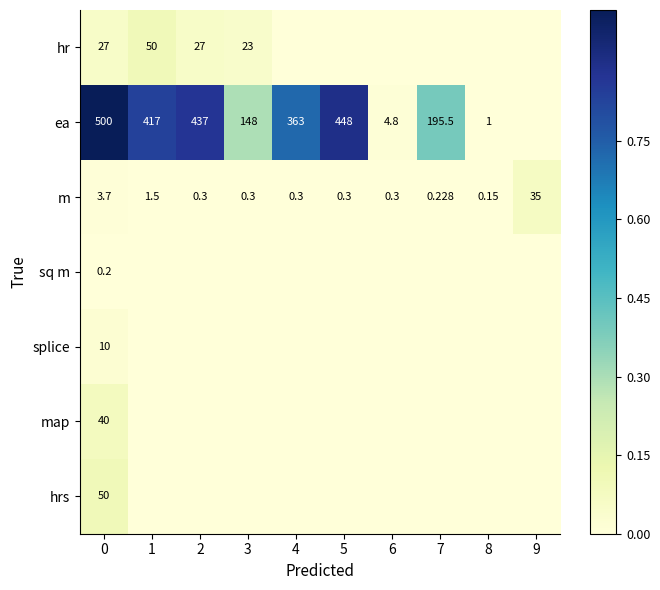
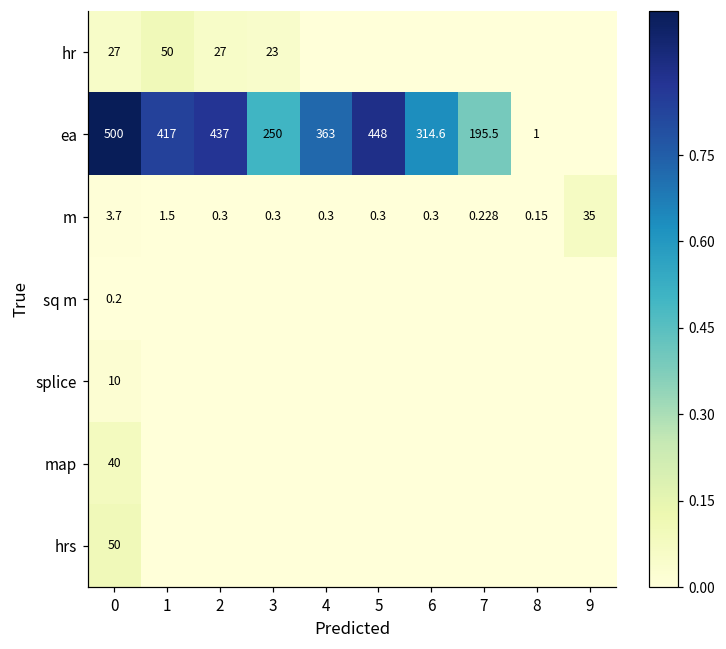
ea, 3: 148 -> 250
ea, 6: 4.8 -> 314.6
